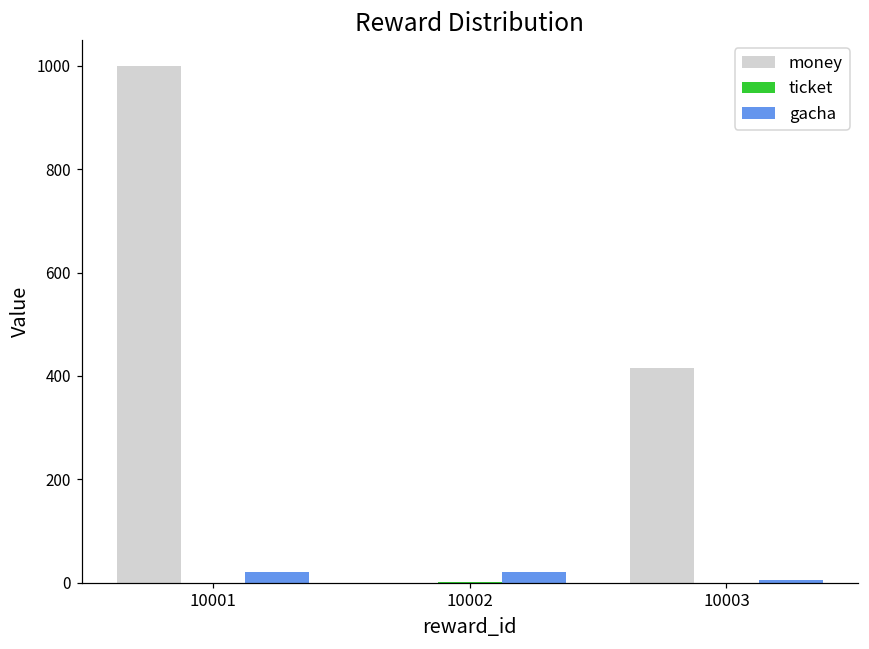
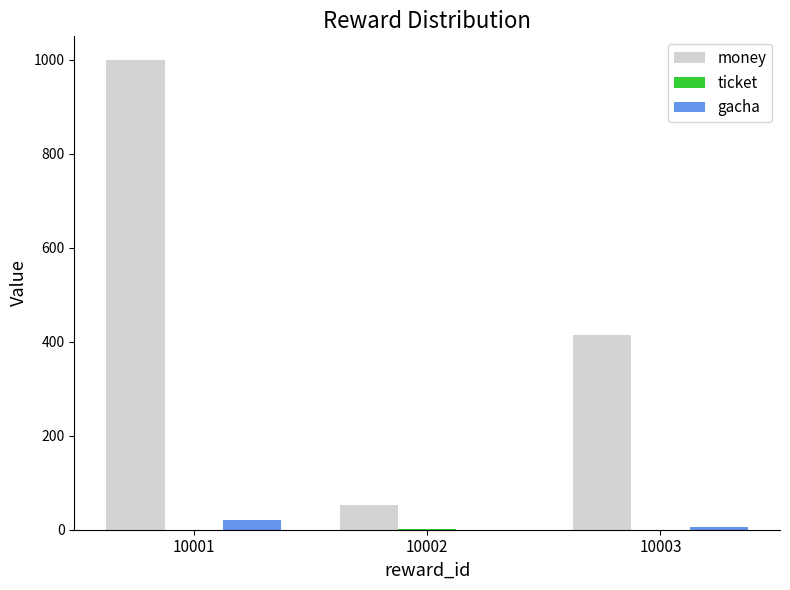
money, 10002: 0 -> 50
gacha, 10002: 20 -> 0
